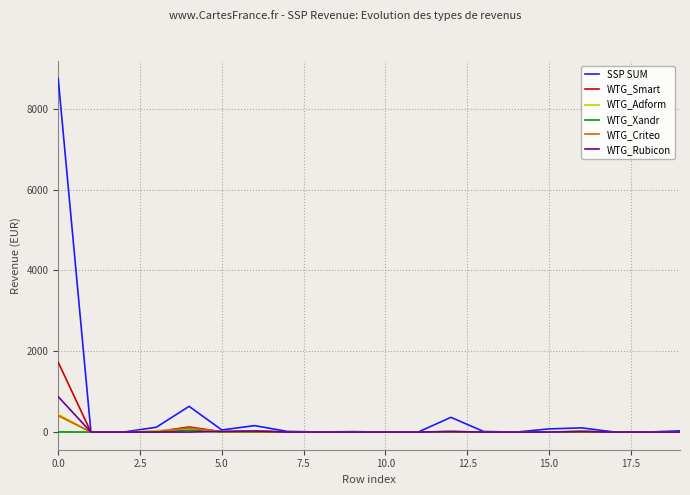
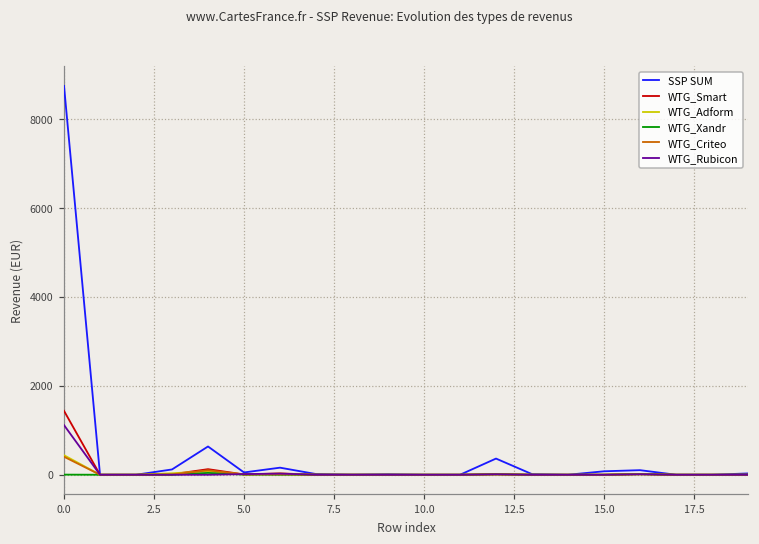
WTG_Smart, 0.0: 1700 -> 1400
WTG_Rubicon, 0.0: 900 -> 1100
